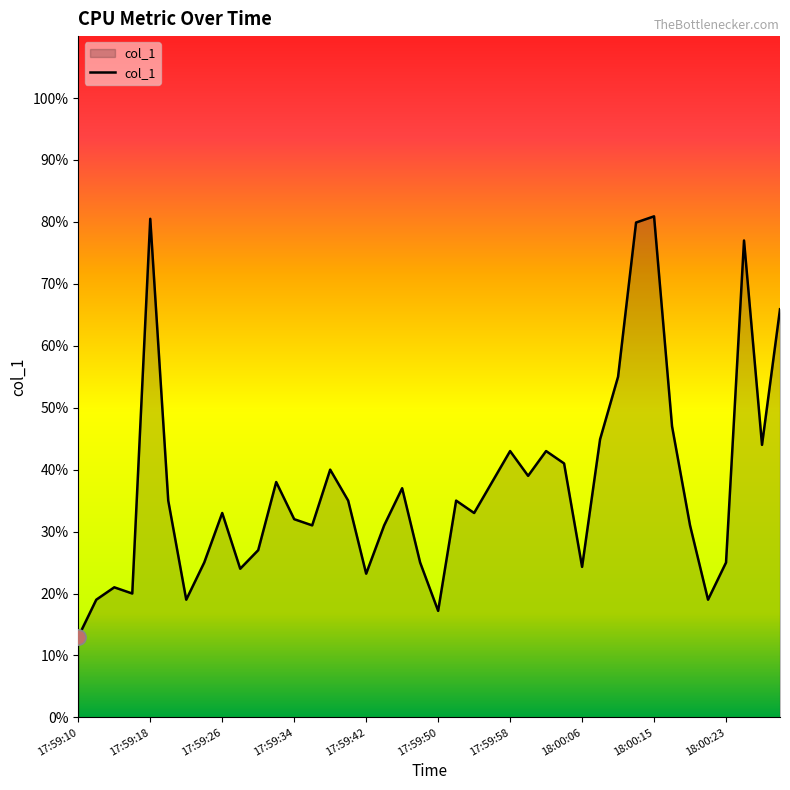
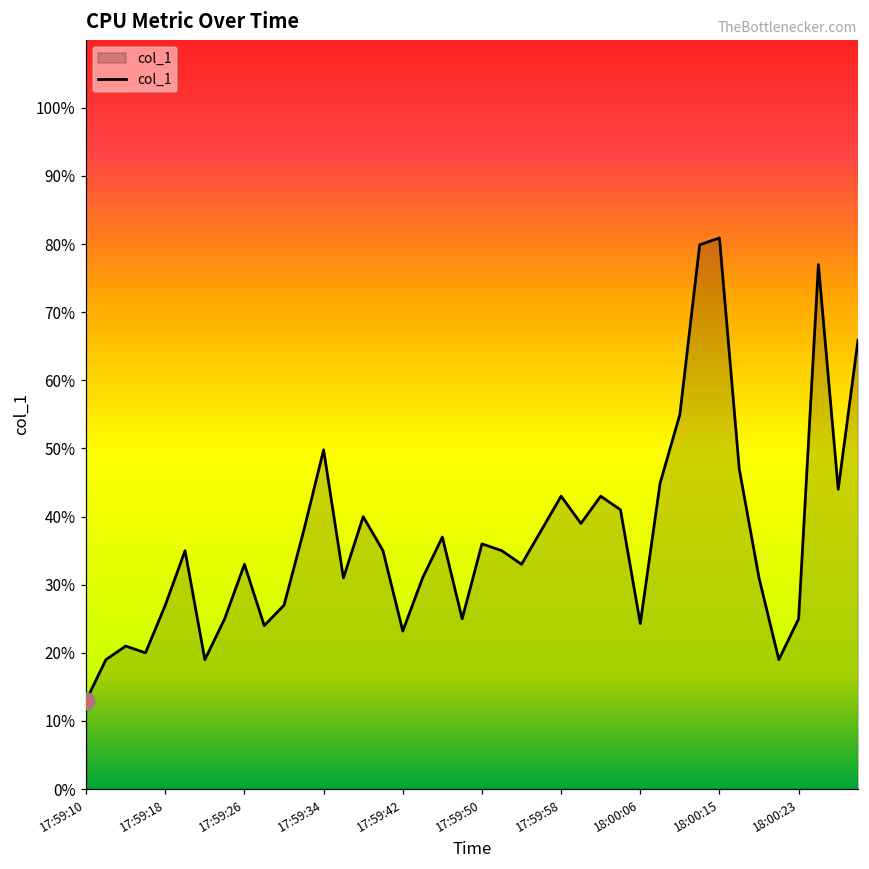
col_1, 17:59:18: 81% -> 27%
col_1, 17:59:34: 32% -> 50%
col_1, 17:59:50: 17% -> 36%
